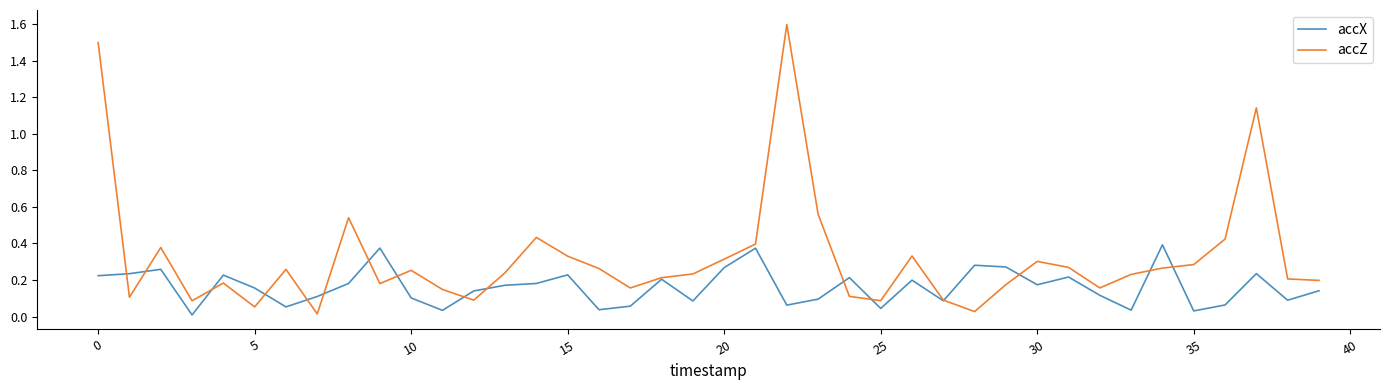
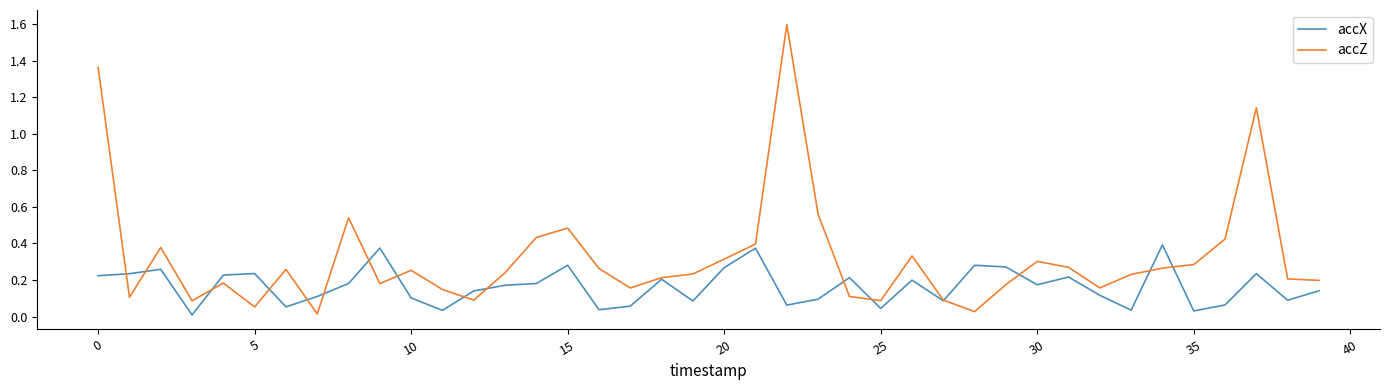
accZ, 0: 1.50 -> 1.36
accX, 5: 0.16 -> 0.24
accX, 15: 0.23 -> 0.28
accZ, 15: 0.33 -> 0.48
